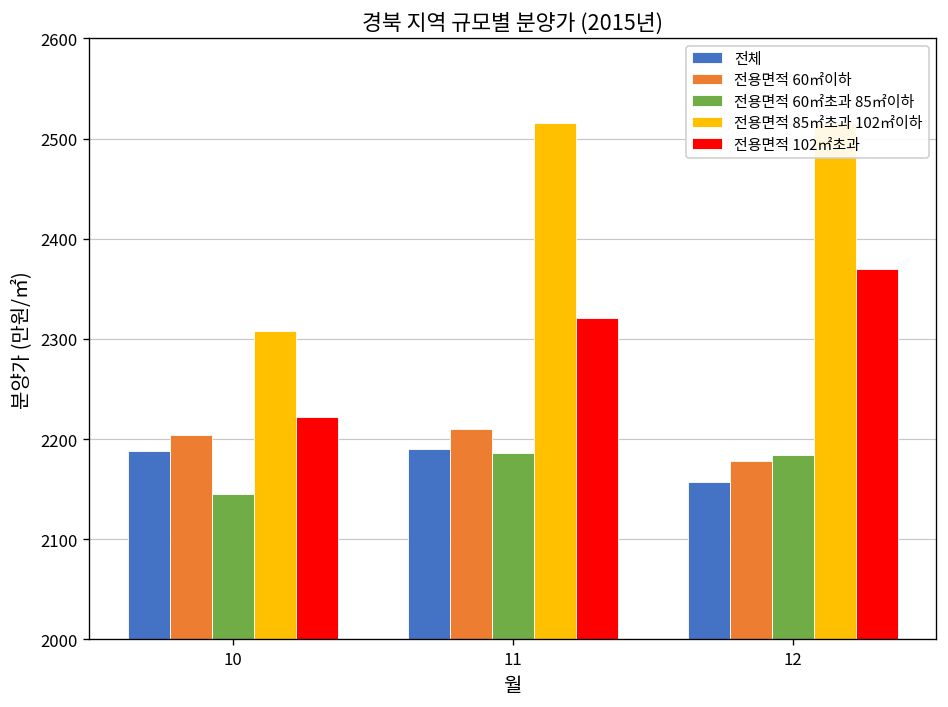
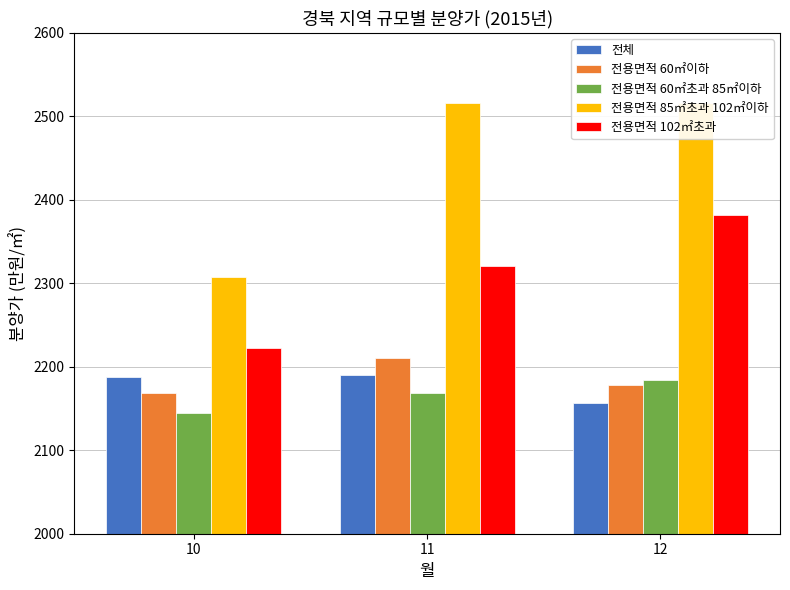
전용면적 60㎡이하, 10: 2200 -> 2170
전용면적 60㎡초과 85㎡이하, 11: 2190 -> 2170
전용면적 102㎡초과, 12: 2370 -> 2380
